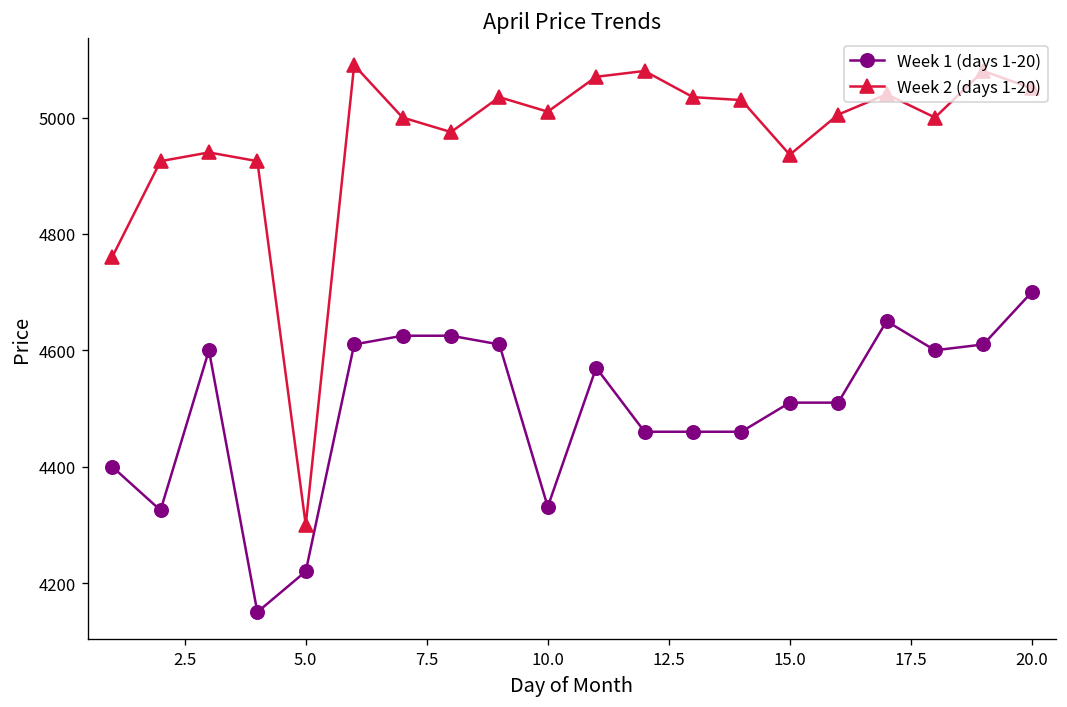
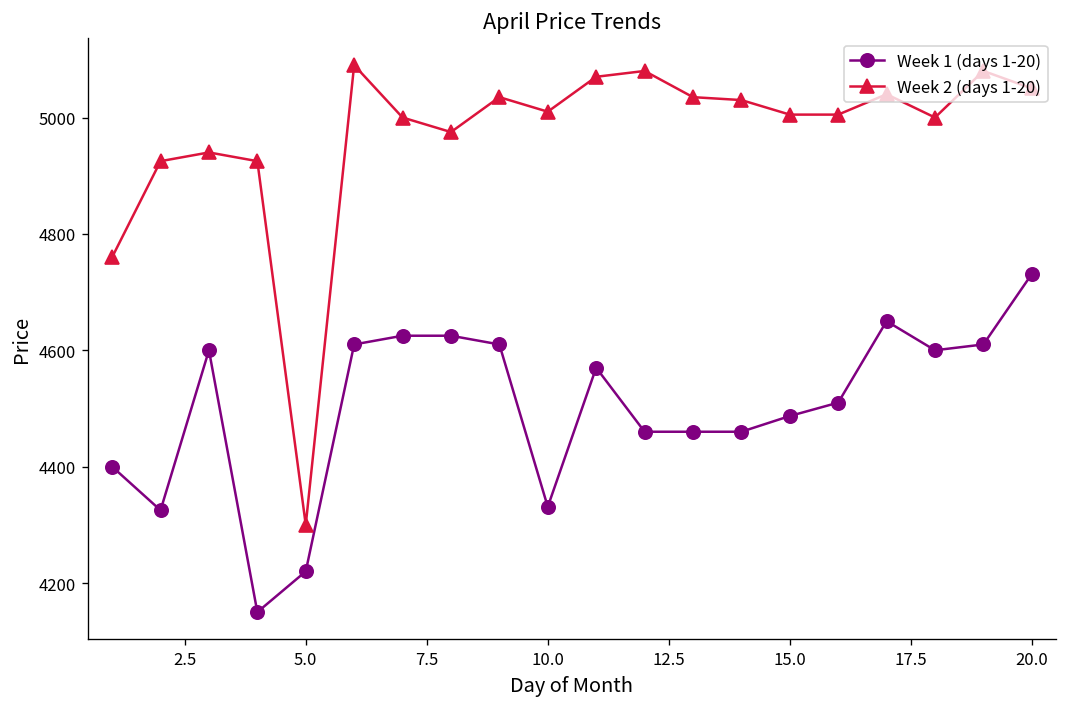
Week 1 (days 1-20), 15.0: 4510 -> 4490
Week 2 (days 1-20), 15.0: 4940 -> 5010
Week 1 (days 1-20), 20.0: 4700 -> 4730
